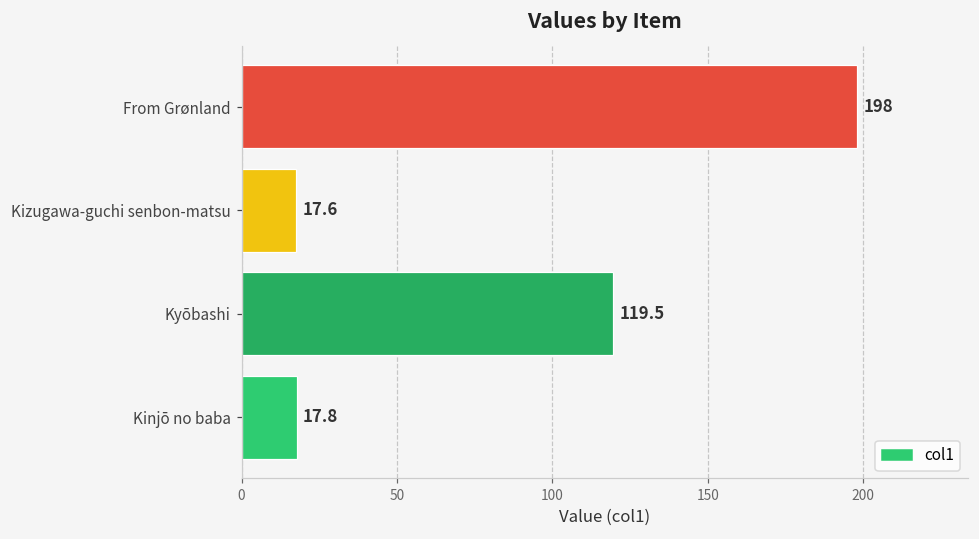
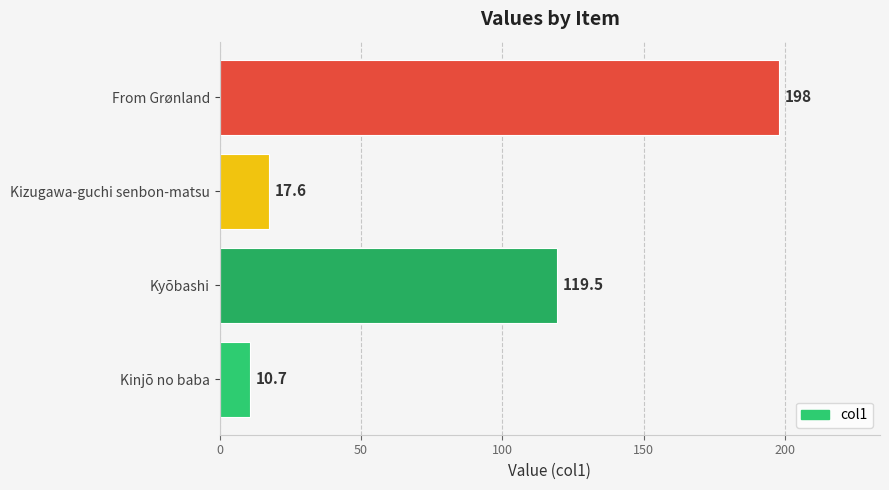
Kinjō no baba: 17.8 -> 10.7
